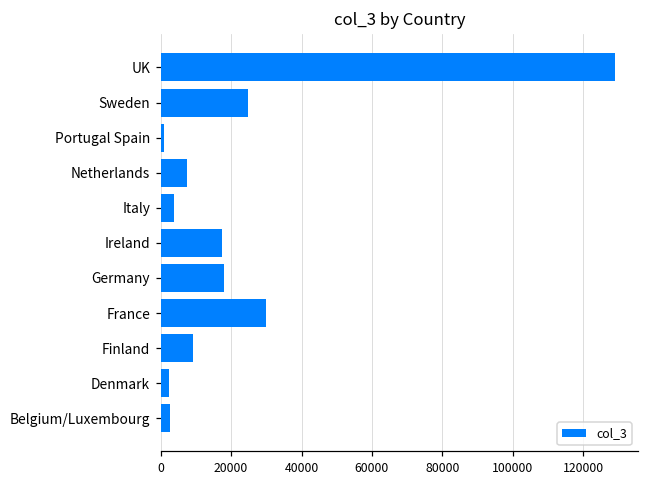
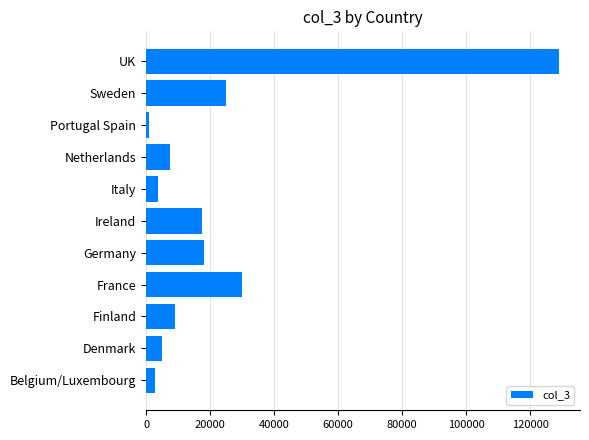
Denmark: 2000 -> 5000
